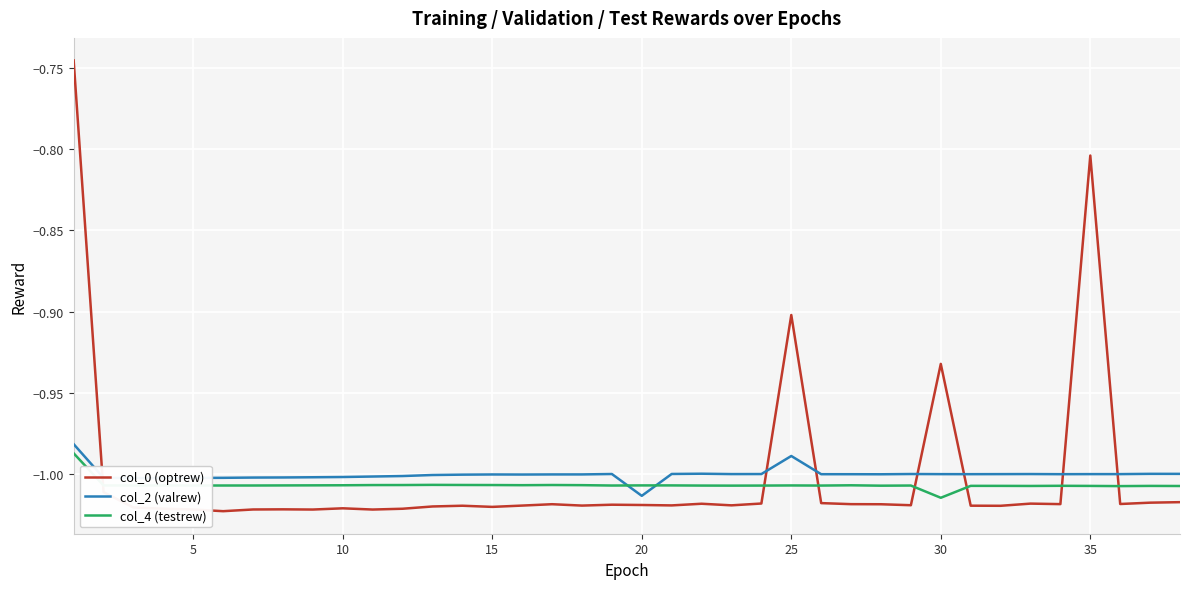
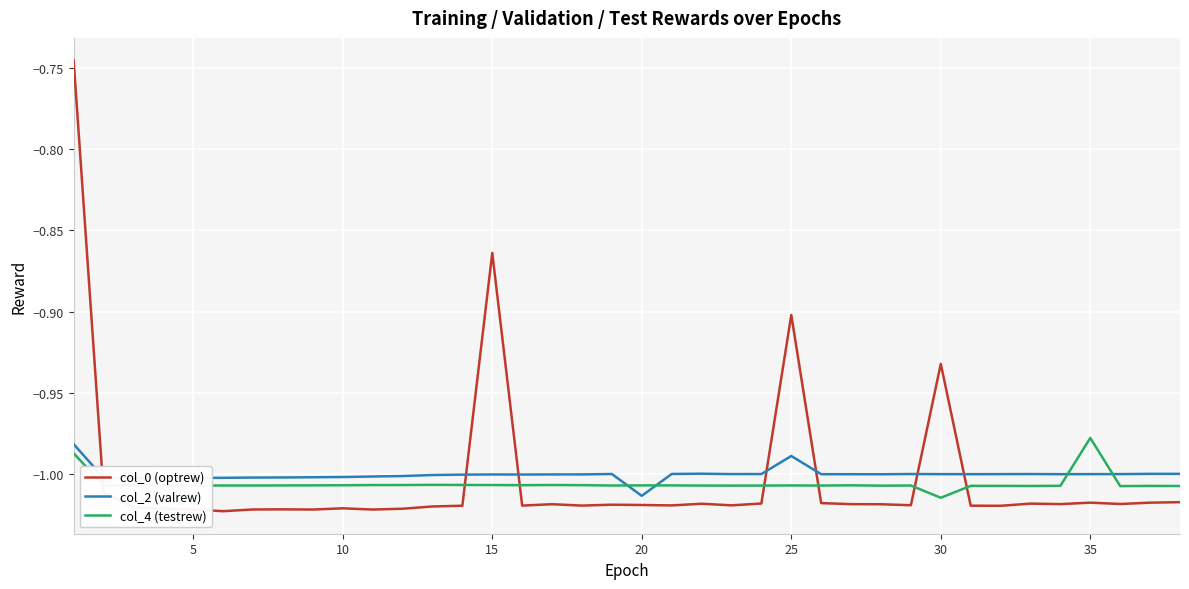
col_0 (optrew), 15: -1.020 -> -0.864
col_0 (optrew), 35: -0.804 -> -1.018
col_4 (testrew), 35: -1.007 -> -0.978
